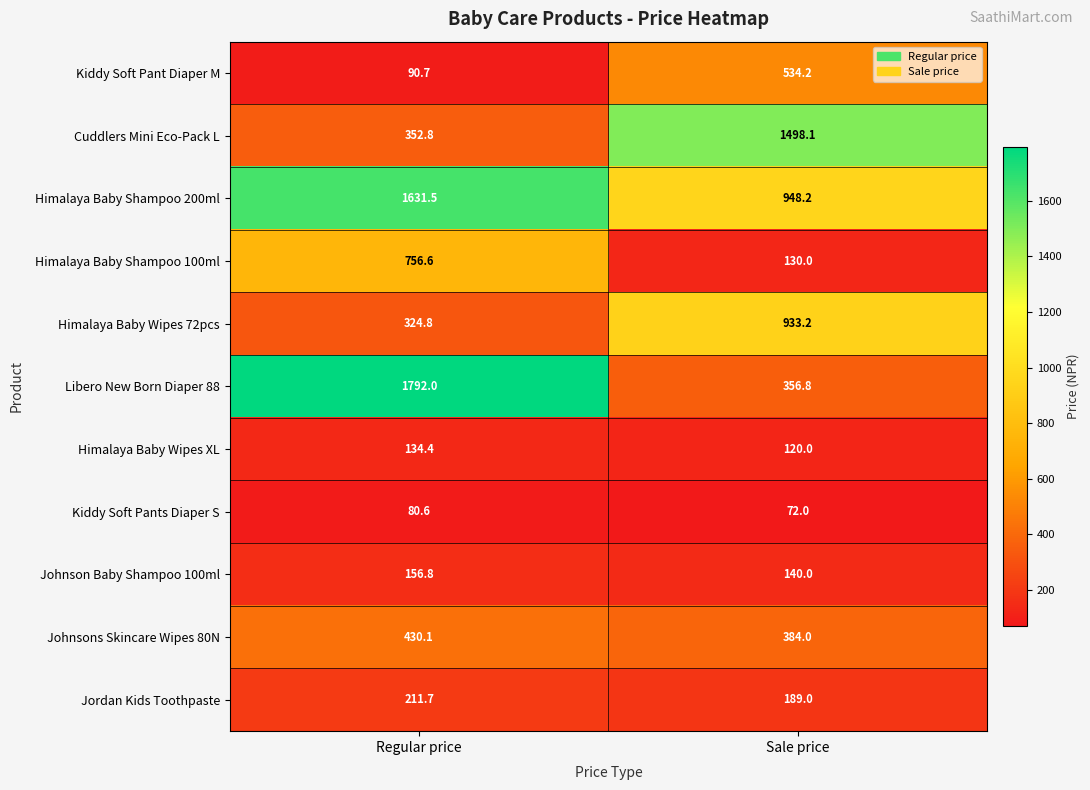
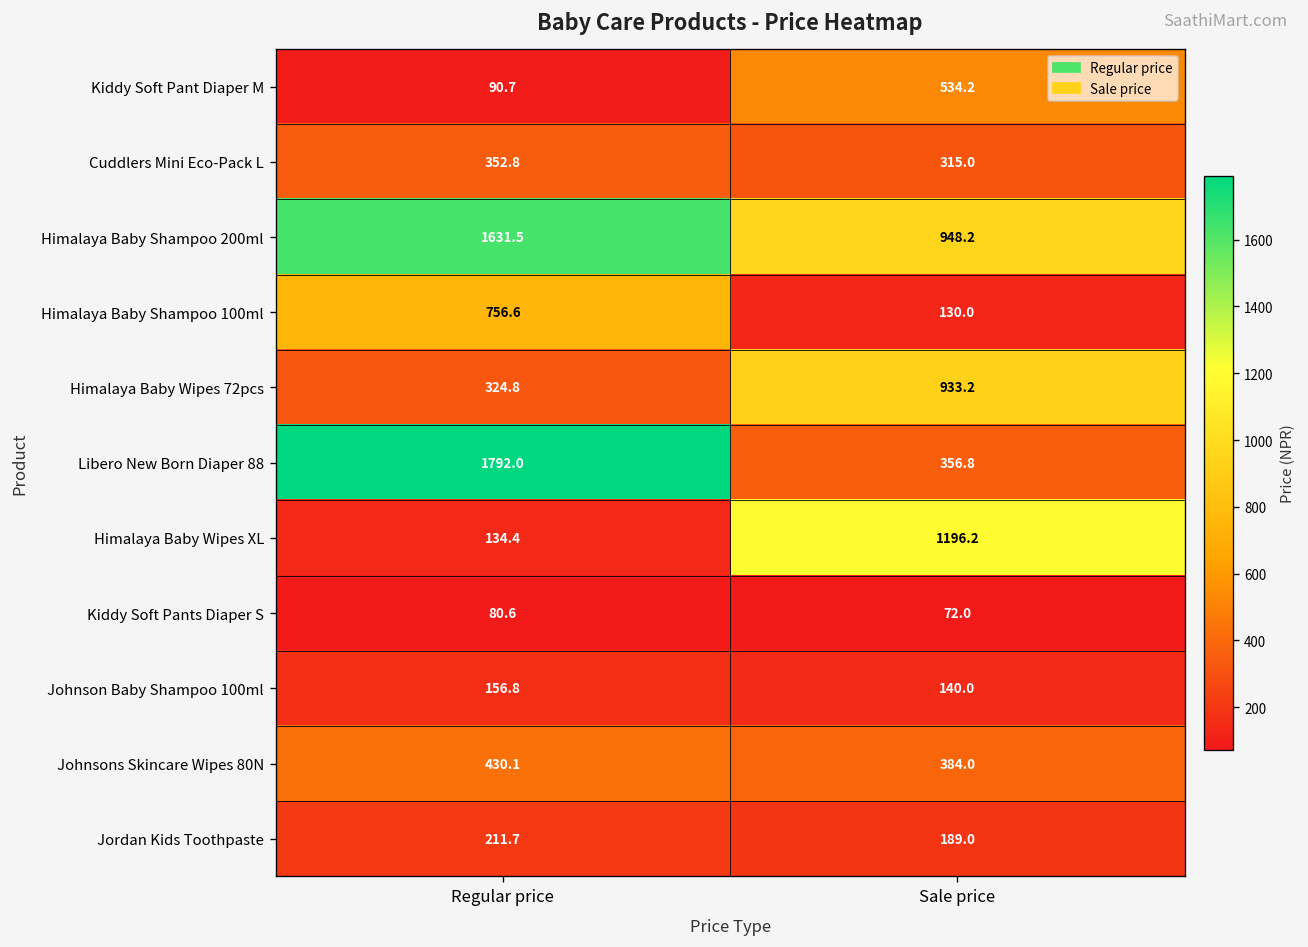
Cuddlers Mini Eco-Pack L, Sale price: 1498.1 -> 315.0
Himalaya Baby Wipes XL, Sale price: 120.0 -> 1196.2
